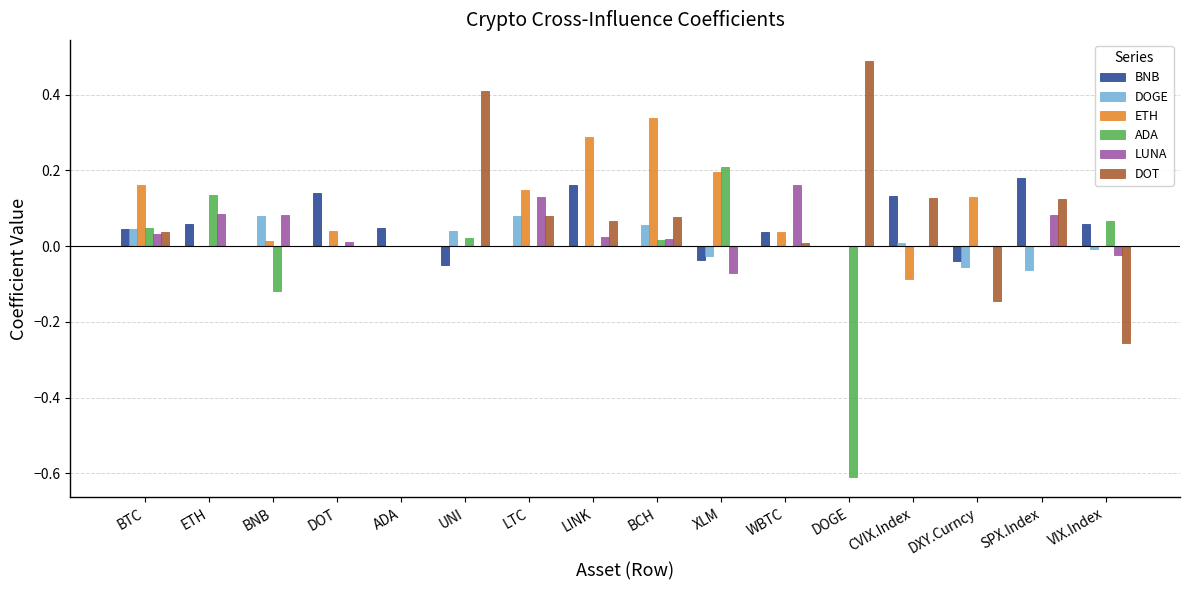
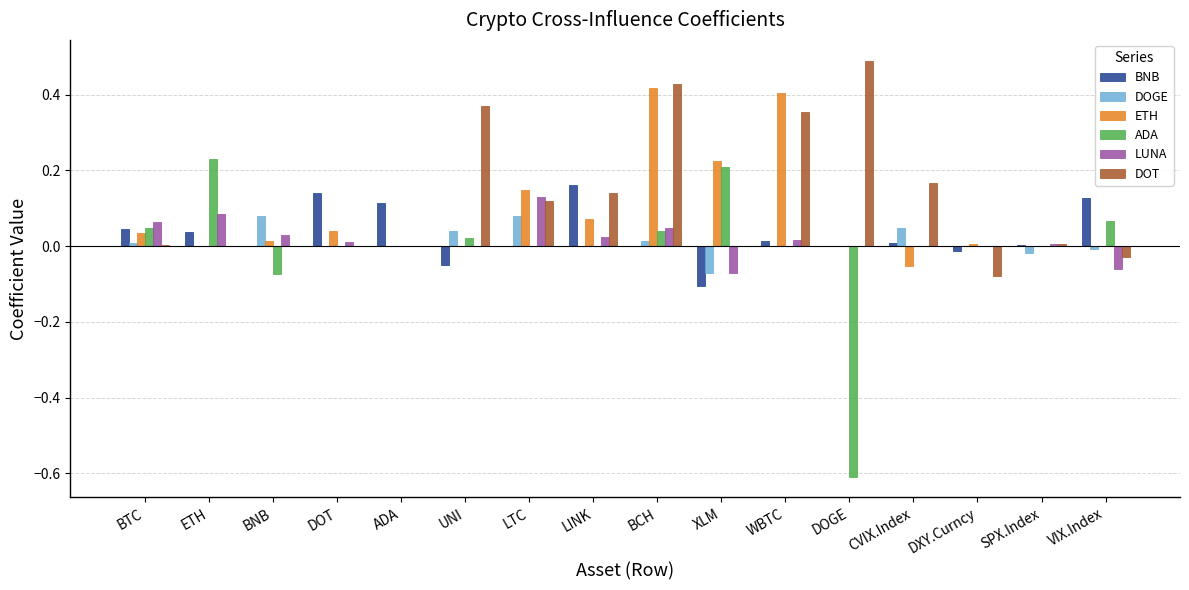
DOGE, BTC: 0.04 -> 0.01
ETH, BTC: 0.16 -> 0.04
LUNA, BTC: 0.03 -> 0.06
DOT, BTC: 0.04 -> 0.00
BNB, ETH: 0.06 -> 0.04
ADA, ETH: 0.14 -> 0.23
ADA, BNB: -0.12 -> -0.07
LUNA, BNB: 0.08 -> 0.03
BNB, ADA: 0.05 -> 0.11
DOT, UNI: 0.41 -> 0.37
DOT, LTC: 0.08 -> 0.12
ETH, LINK: 0.29 -> 0.07
DOT, LINK: 0.07 -> 0.14
DOGE, BCH: 0.05 -> 0.01
ETH, BCH: 0.34 -> 0.42
ADA, BCH: 0.02 -> 0.04
LUNA, BCH: 0.02 -> 0.05
DOT, BCH: 0.08 -> 0.43
BNB, XLM: -0.04 -> -0.10
DOGE, XLM: -0.03 -> -0.07
ETH, XLM: 0.20 -> 0.23
BNB, WBTC: 0.04 -> 0.01
ETH, WBTC: 0.04 -> 0.40
LUNA, WBTC: 0.16 -> 0.02
DOT, WBTC: 0.01 -> 0.35
BNB, CVIX.Index: 0.13 -> 0.01
DOGE, CVIX.Index: 0.01 -> 0.05
ETH, CVIX.Index: -0.09 -> -0.05
DOT, CVIX.Index: 0.13 -> 0.17
BNB, DXY.Curncy: -0.04 -> -0.01
DOGE, DXY.Curncy: -0.06 -> 0.00
ETH, DXY.Curncy: 0.13 -> 0.01
DOT, DXY.Curncy: -0.15 -> -0.08
BNB, SPX.Index: 0.18 -> 0.00
DOGE, SPX.Index: -0.06 -> -0.02
LUNA, SPX.Index: 0.08 -> 0.00
DOT, SPX.Index: 0.12 -> 0.01
BNB, VIX.Index: 0.06 -> 0.13
LUNA, VIX.Index: -0.02 -> -0.06
DOT, VIX.Index: -0.25 -> -0.03
